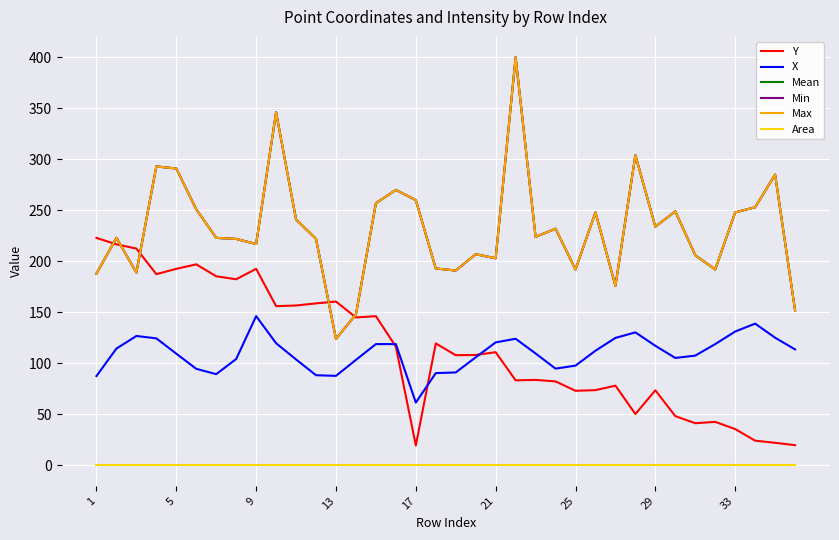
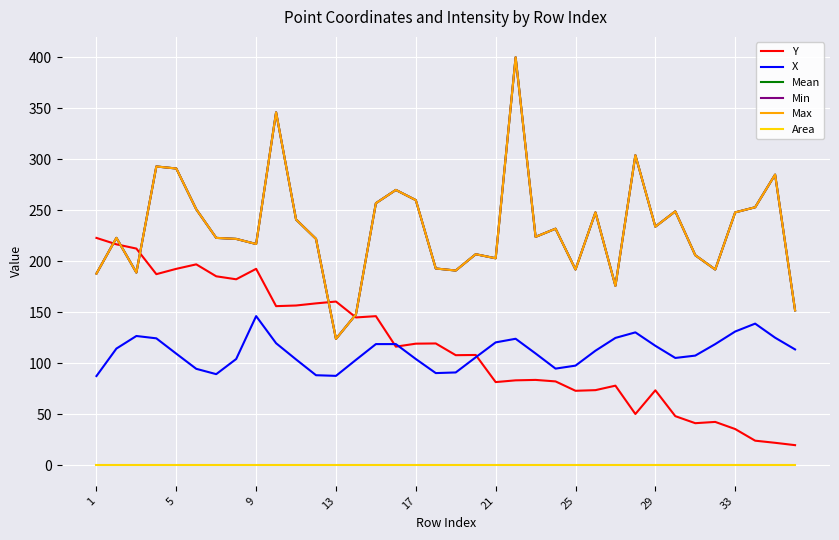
Y, 17: 20 -> 119
X, 17: 62 -> 104
Y, 21: 111 -> 82
